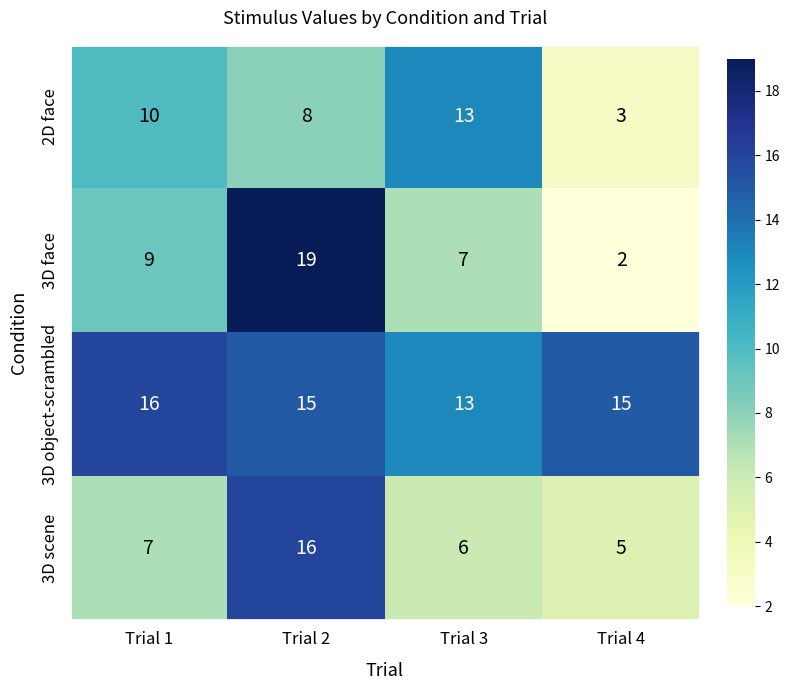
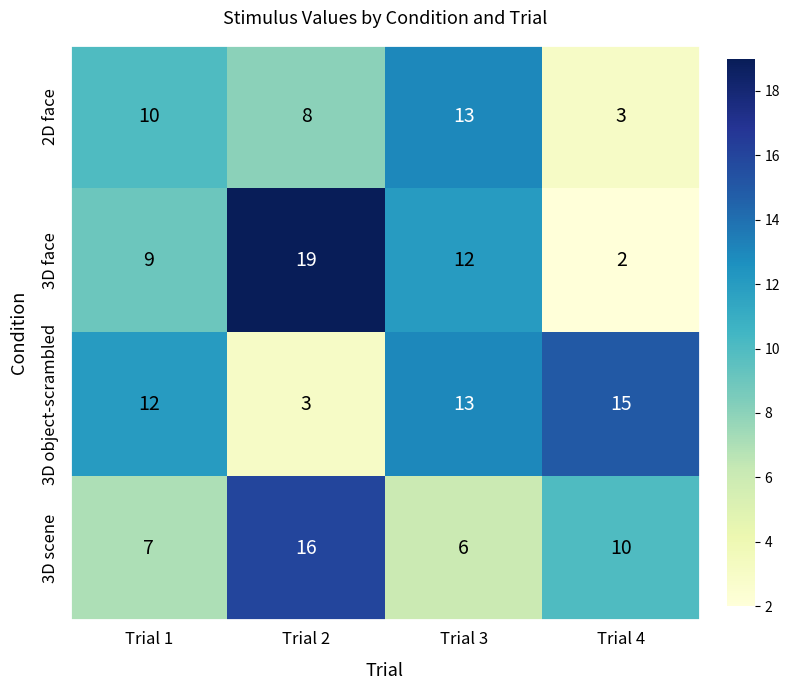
3D face, Trial 3: 7 -> 12
3D object-scrambled, Trial 1: 16 -> 12
3D object-scrambled, Trial 2: 15 -> 3
3D scene, Trial 4: 5 -> 10
